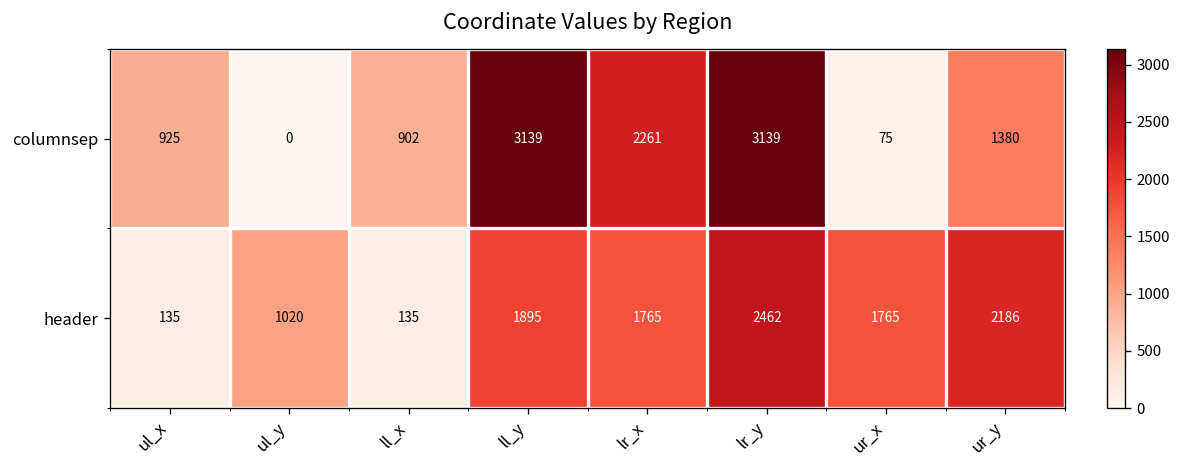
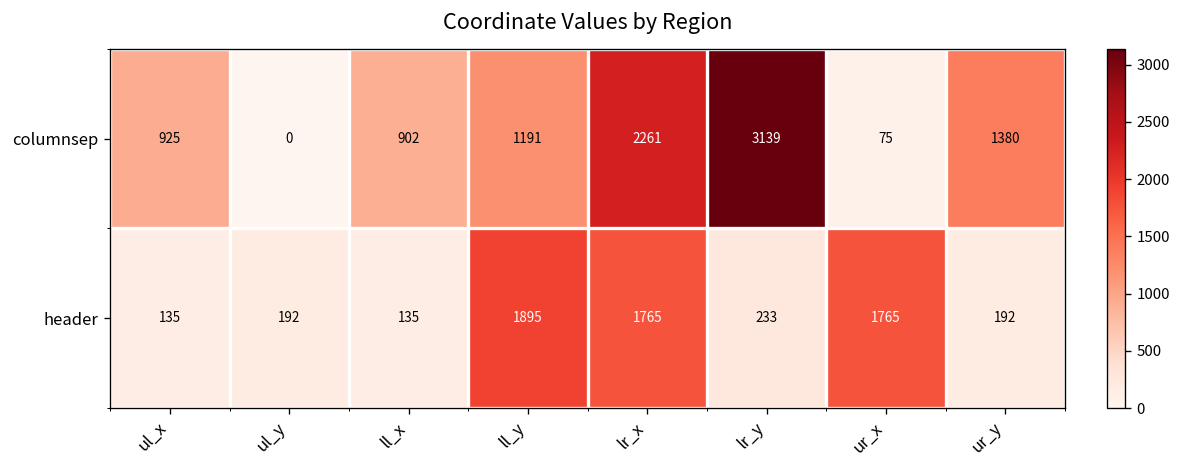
columnsep, ll_y: 3139 -> 1191
header, ul_y: 1020 -> 192
header, lr_y: 2462 -> 233
header, ur_y: 2186 -> 192
